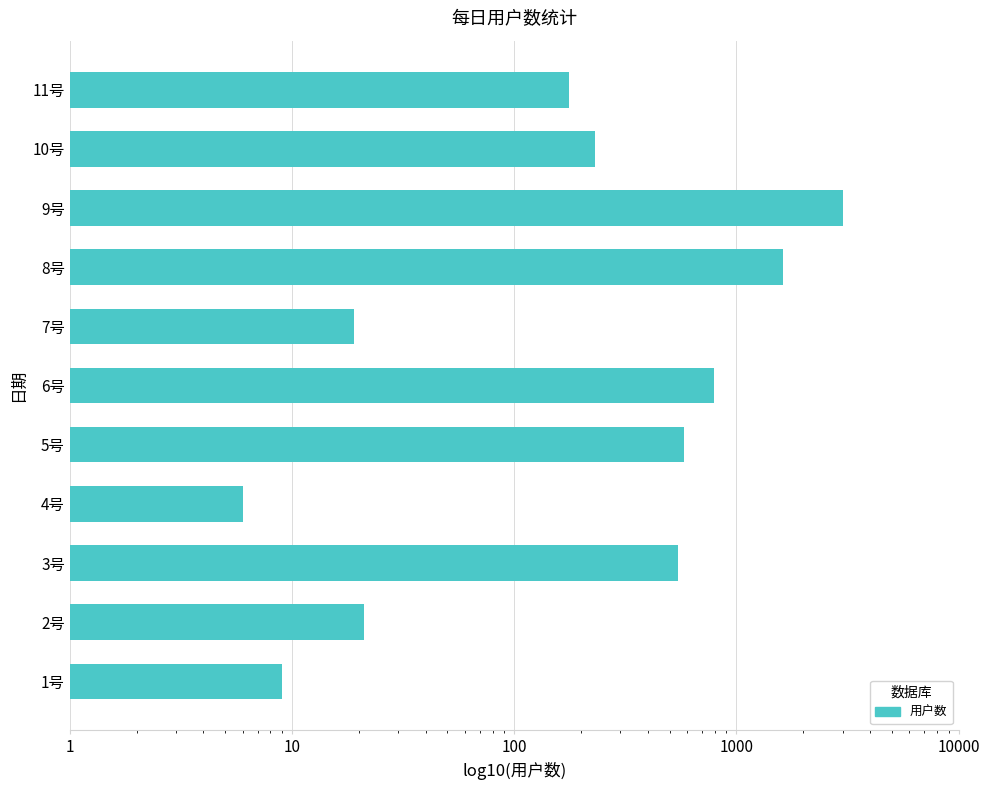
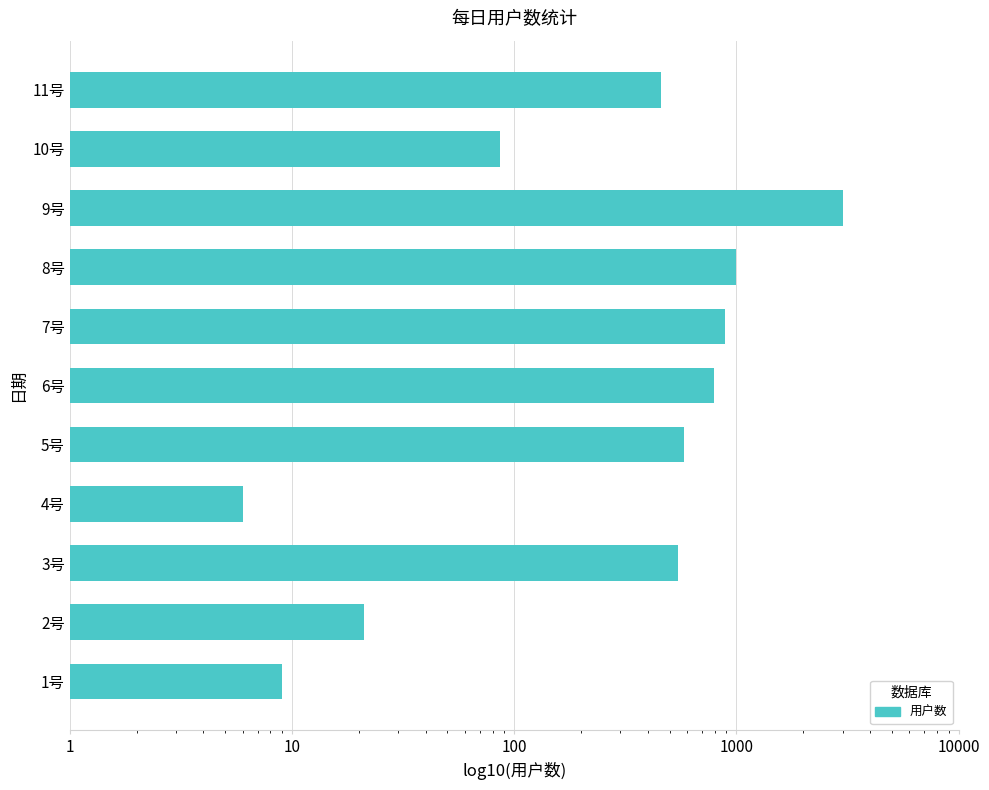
11号: 180 -> 460
10号: 230 -> 86
8号: 1600 -> 1000
7号: 19 -> 890
